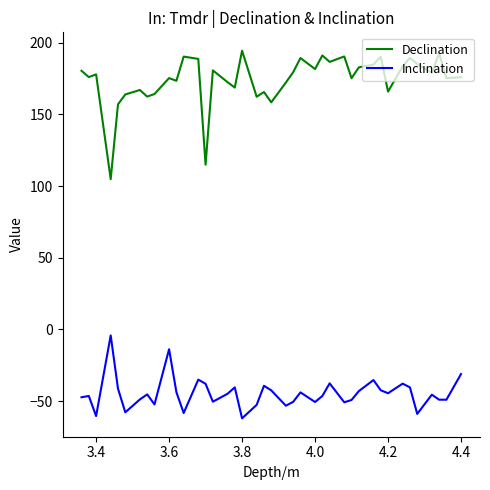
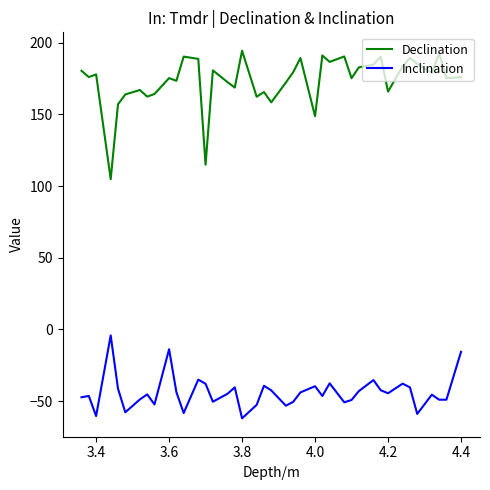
Declination, 4.0: 182 -> 149
Inclination, 4.0: -51 -> -40
Inclination, 4.4: -31 -> -16
